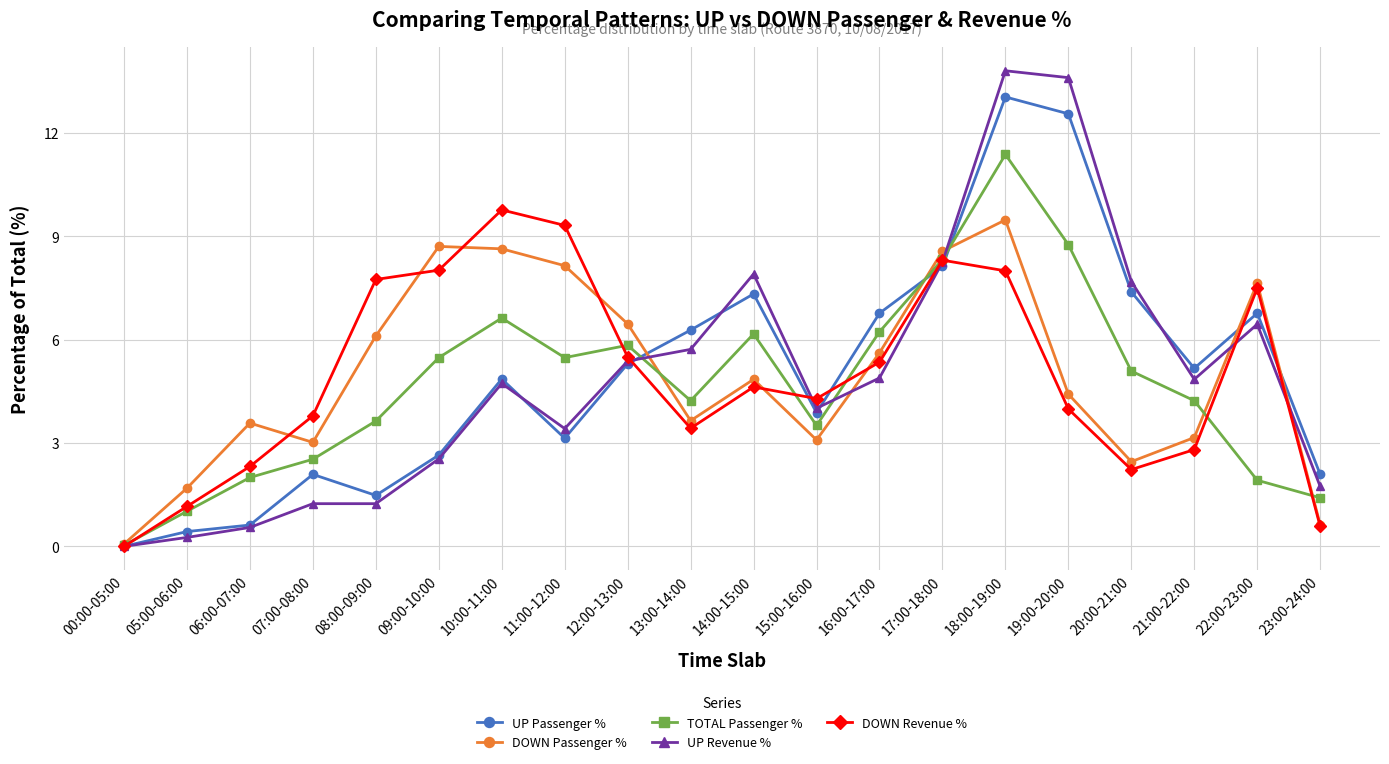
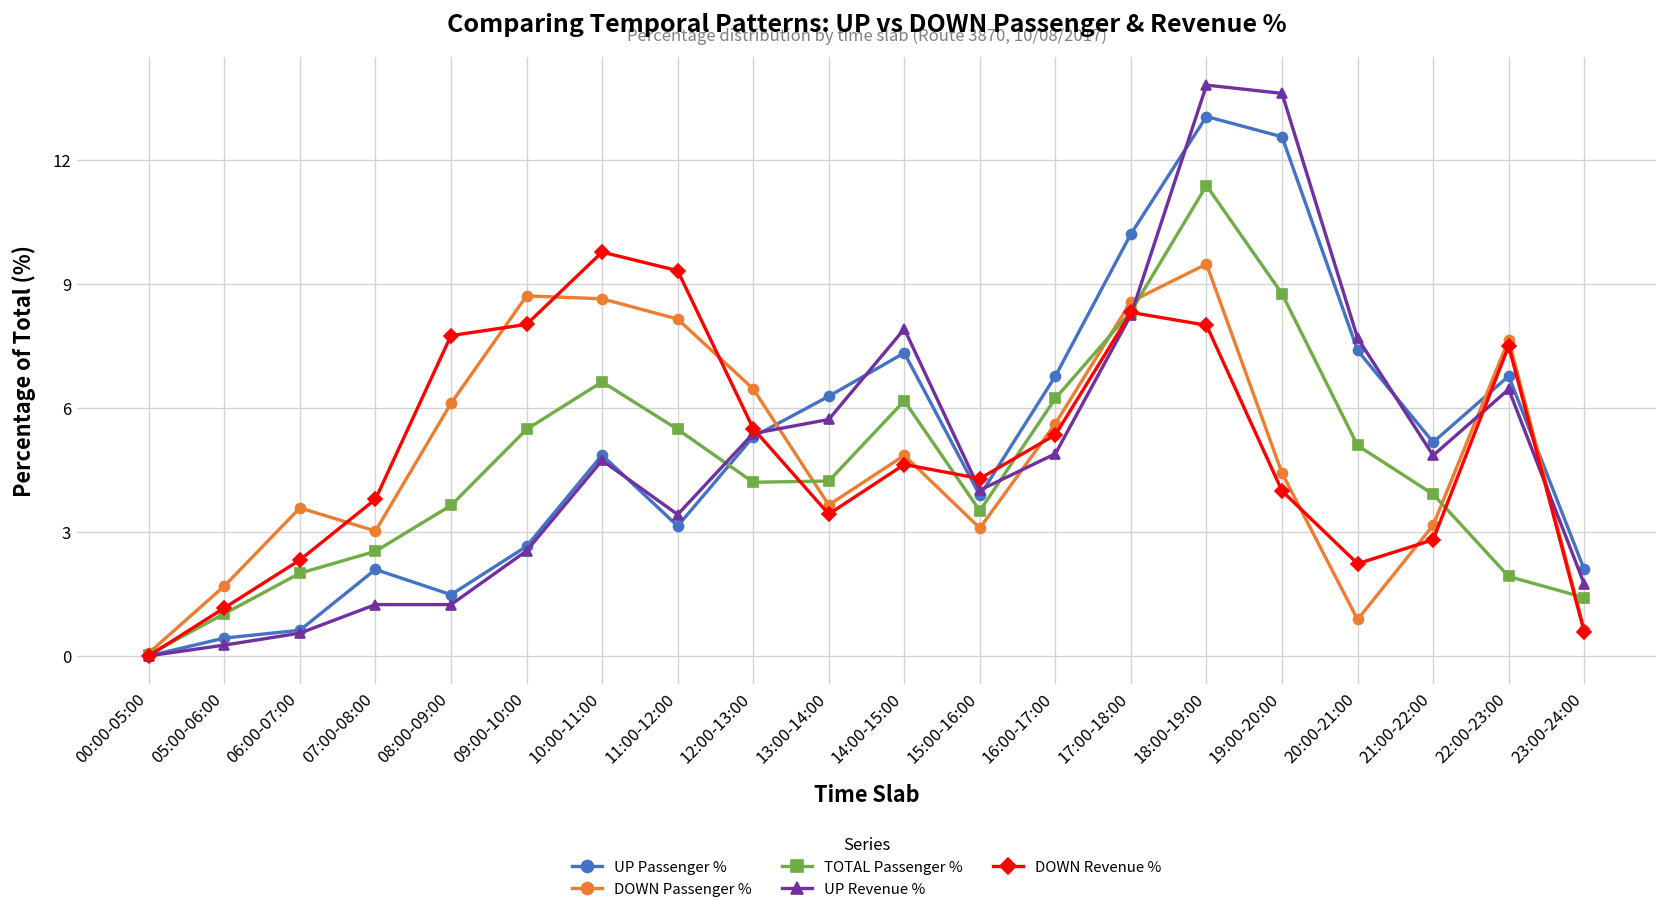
TOTAL Passenger %, 12:00-13:00: 5.8 -> 4.2
UP Passenger %, 17:00-18:00: 8.1 -> 10.2
DOWN Passenger %, 20:00-21:00: 2.5 -> 0.9
TOTAL Passenger %, 21:00-22:00: 4.2 -> 3.9
